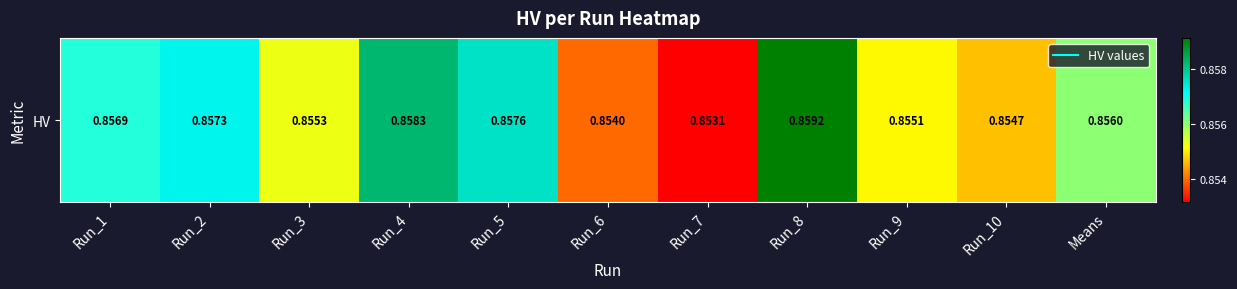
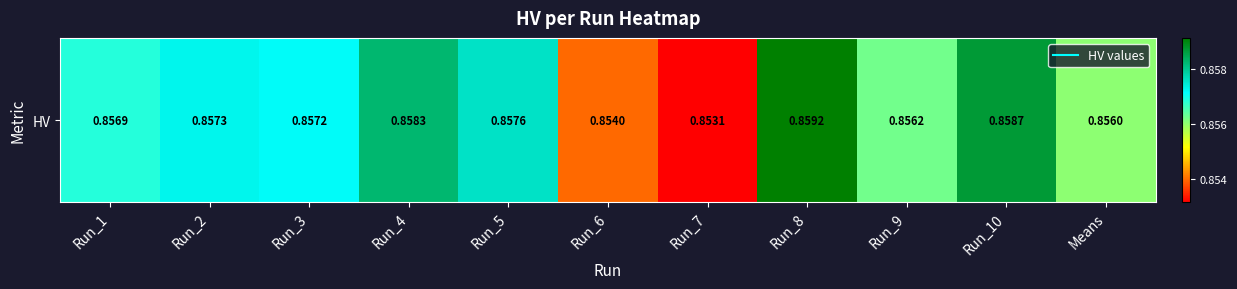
HV, Run_3: 0.8553 -> 0.8572
HV, Run_9: 0.8551 -> 0.8562
HV, Run_10: 0.8547 -> 0.8587
